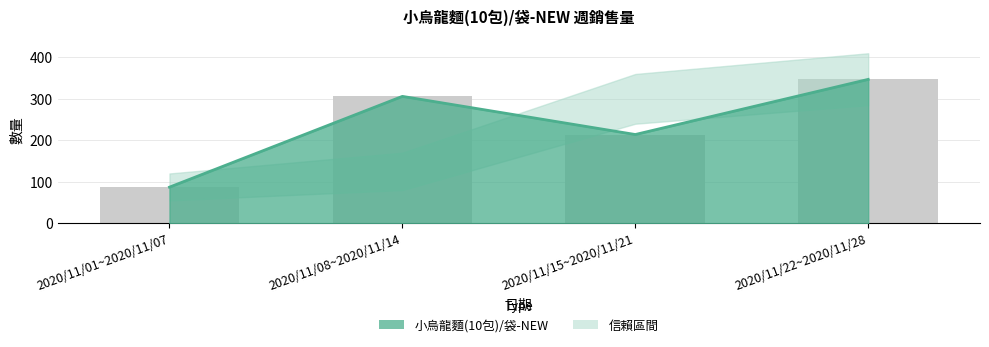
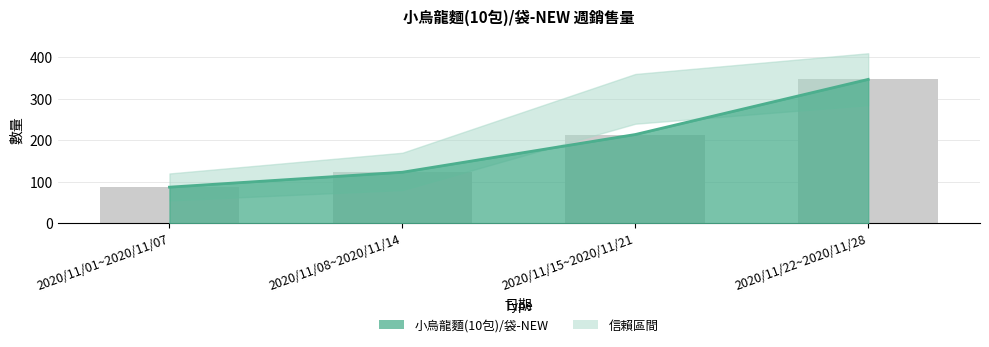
小烏龍麵(10包)/袋-NEW, 2020/11/08~2020/11/14: 310 -> 120
